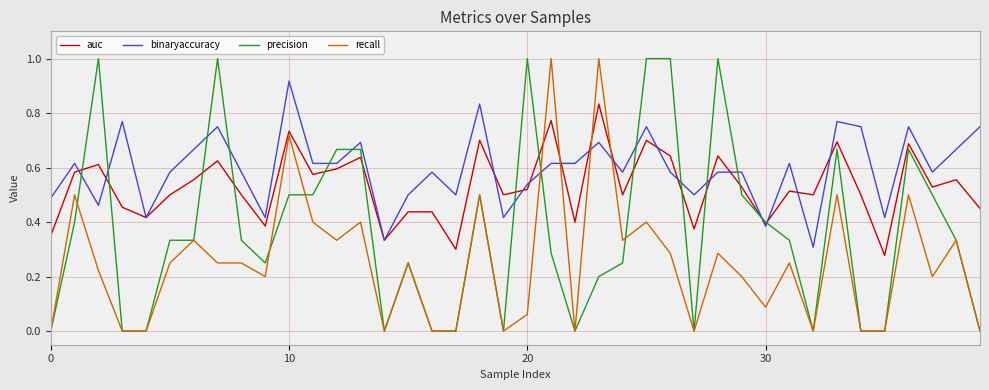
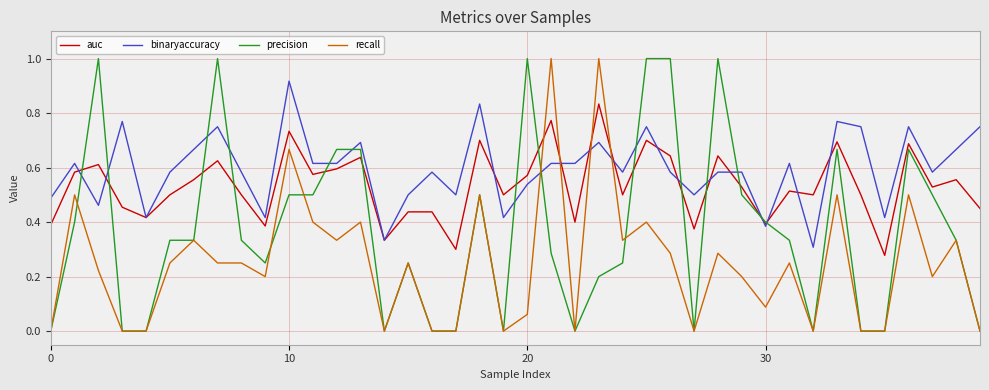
auc, 0: 0.35 -> 0.39
recall, 10: 0.72 -> 0.67
auc, 20: 0.52 -> 0.57
